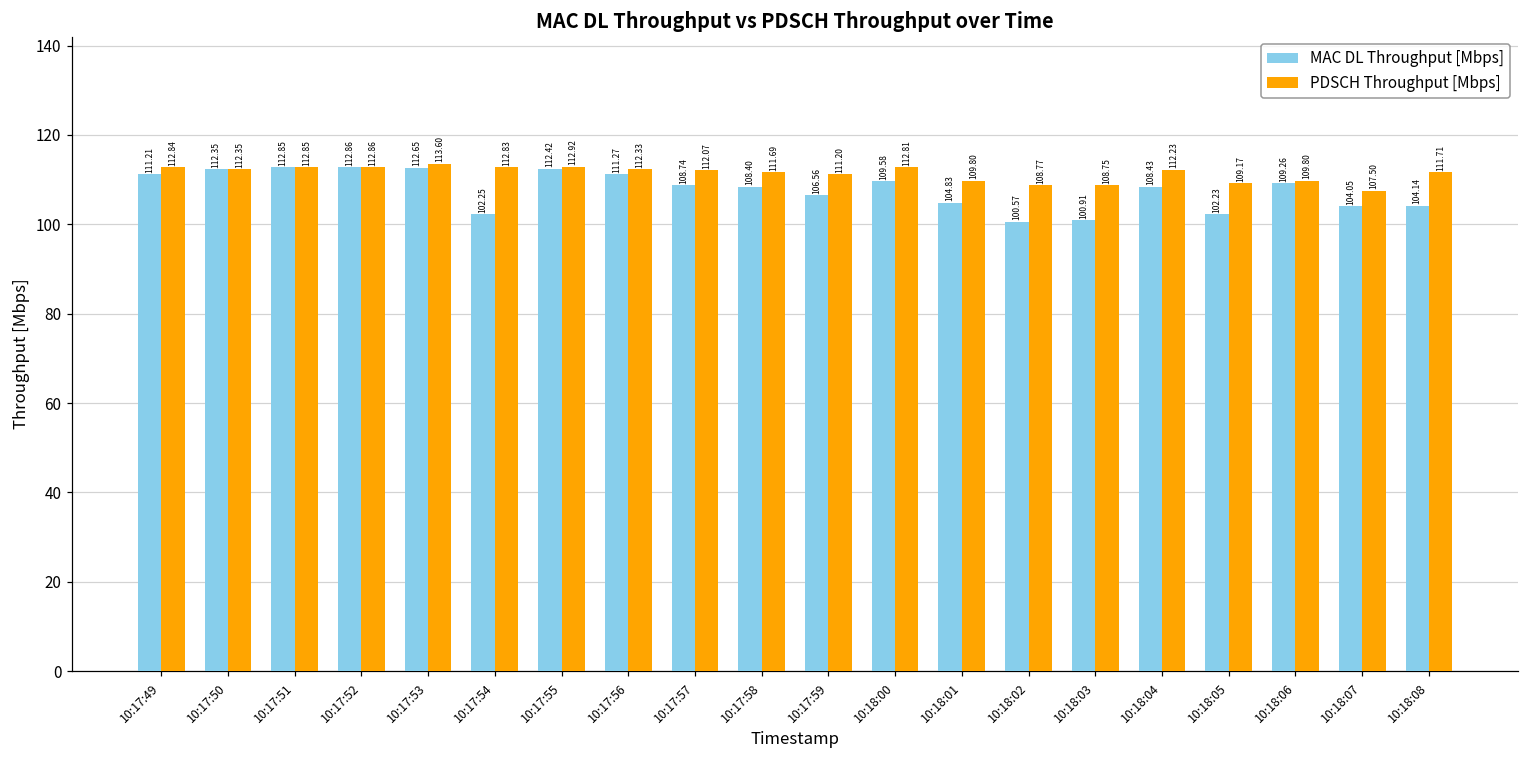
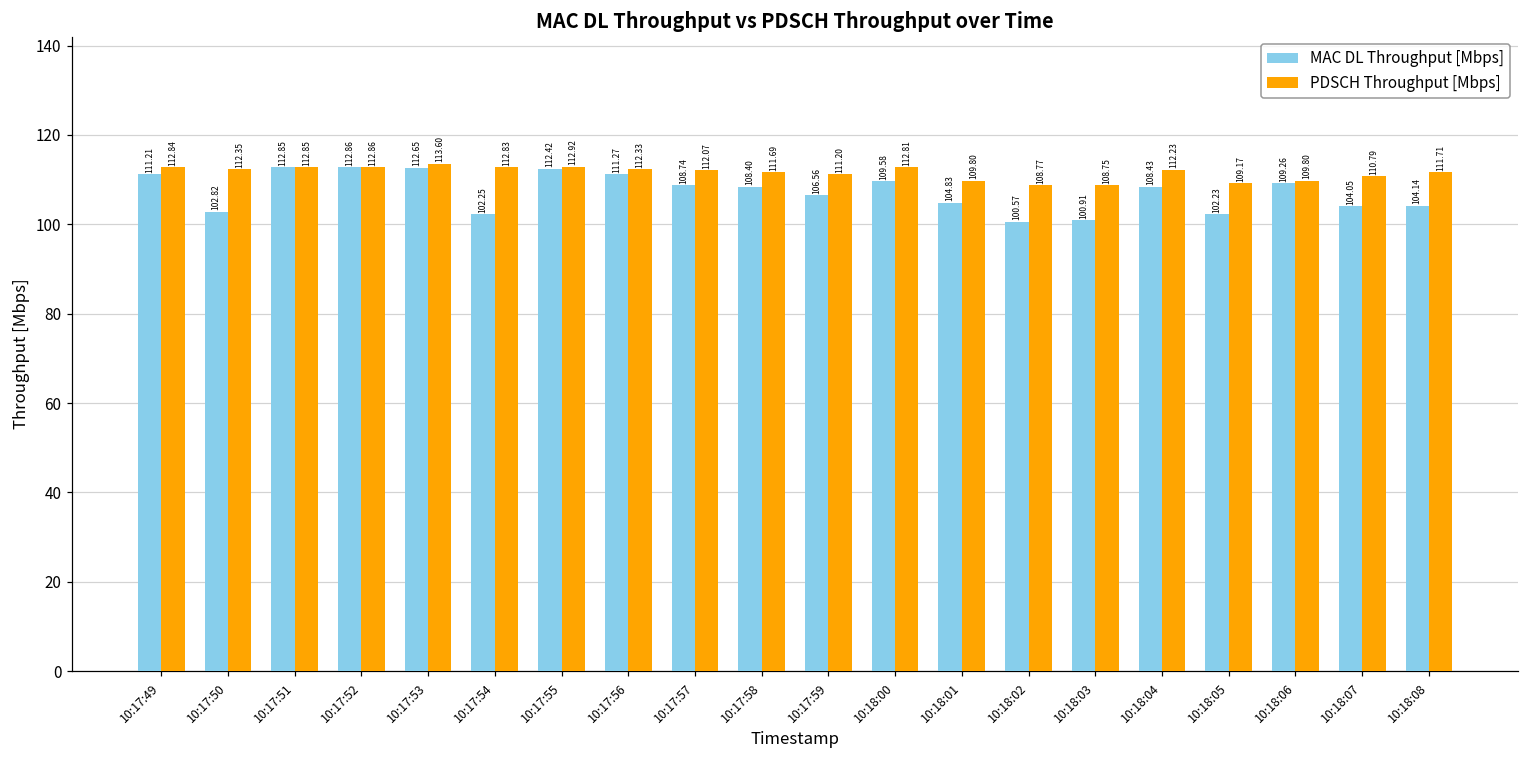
MAC DL Throughput [Mbps], 10:17:50: 112.35 -> 102.82
PDSCH Throughput [Mbps], 10:18:07: 107.50 -> 110.79
